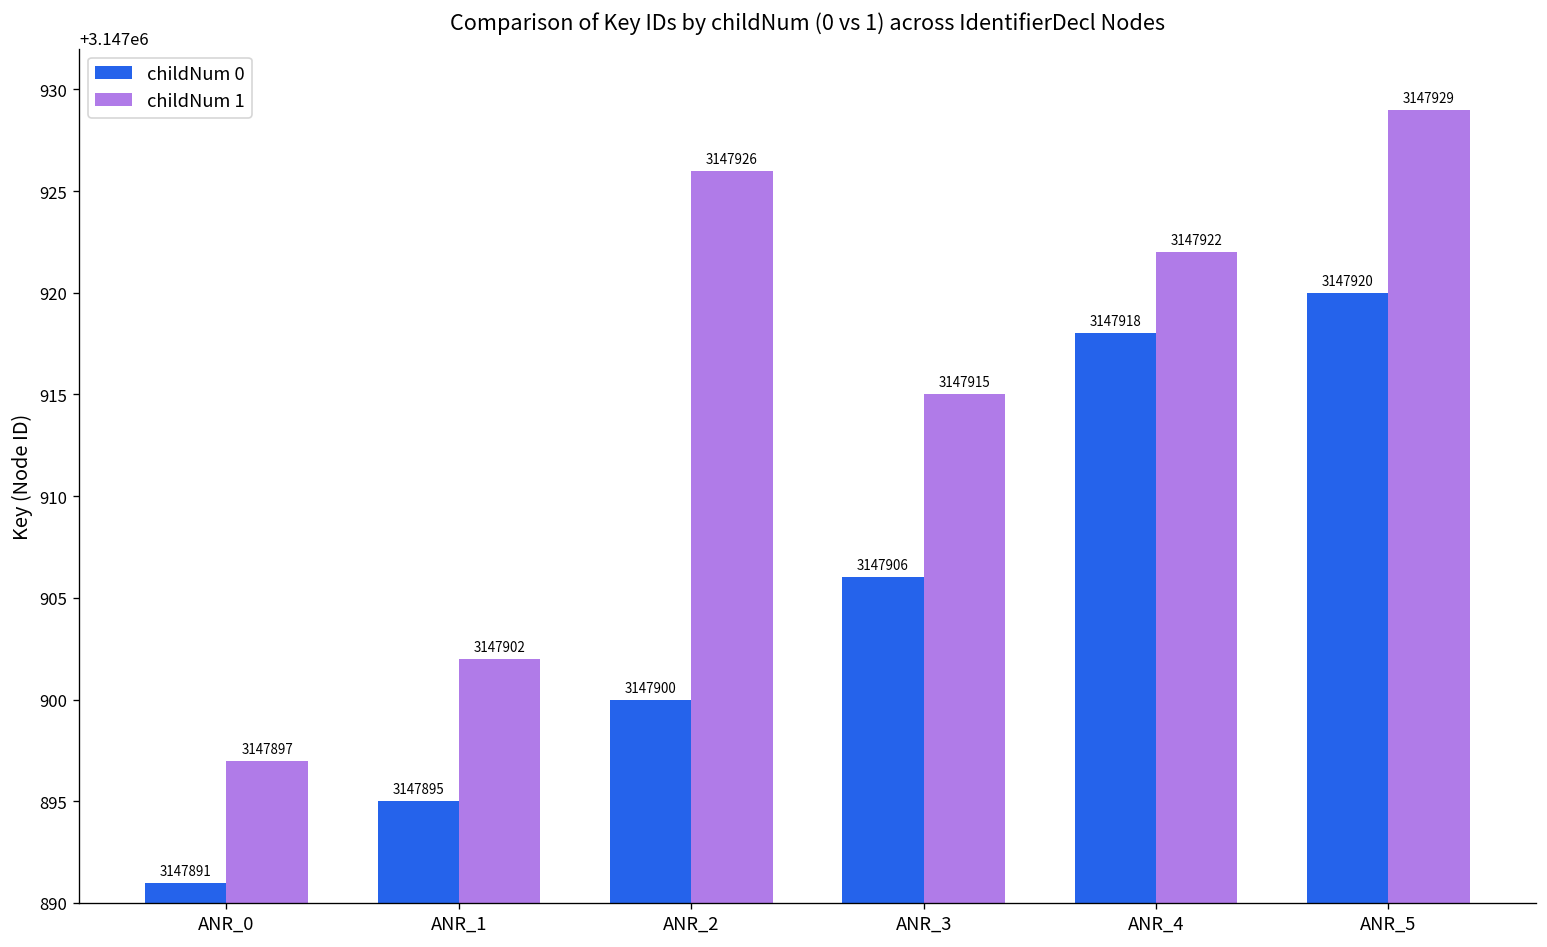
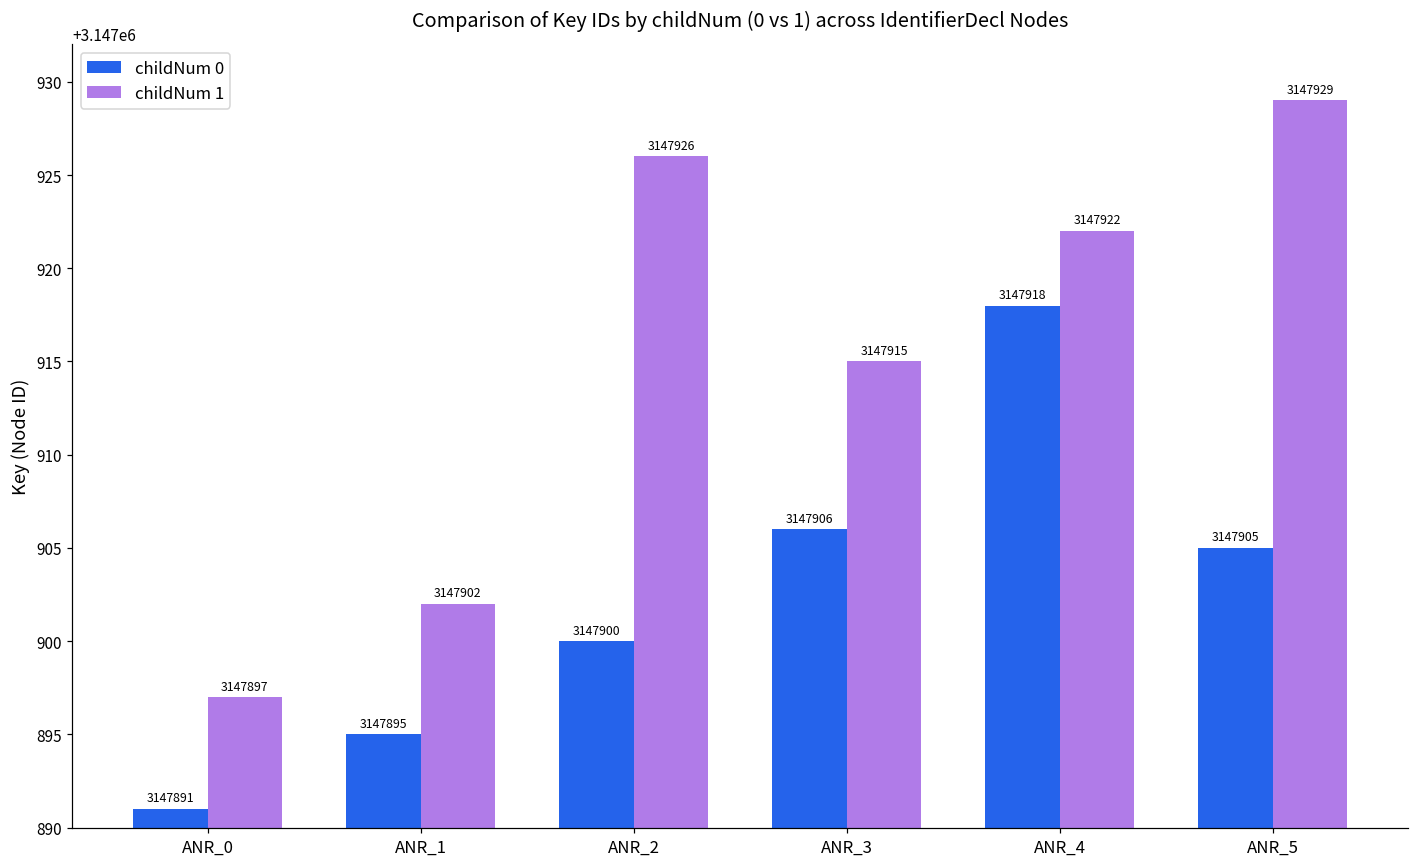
childNum 0, ANR_5: 3147920 -> 3147905
